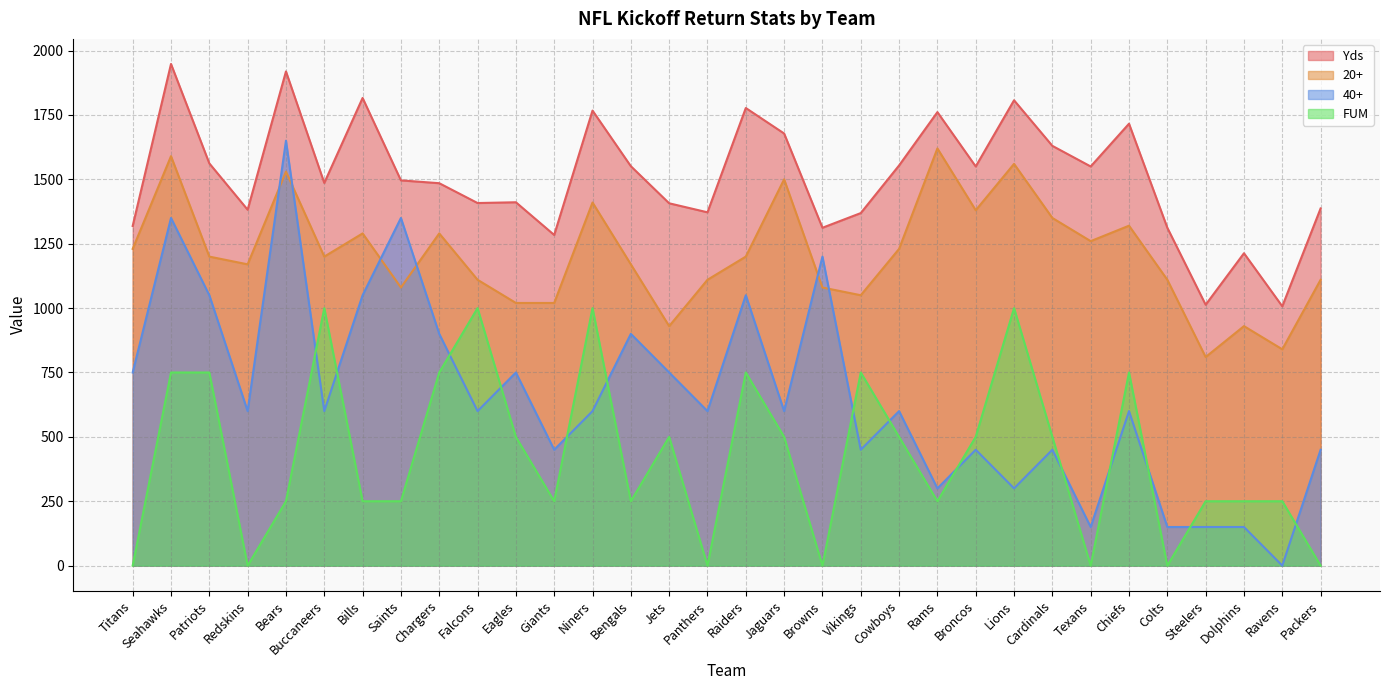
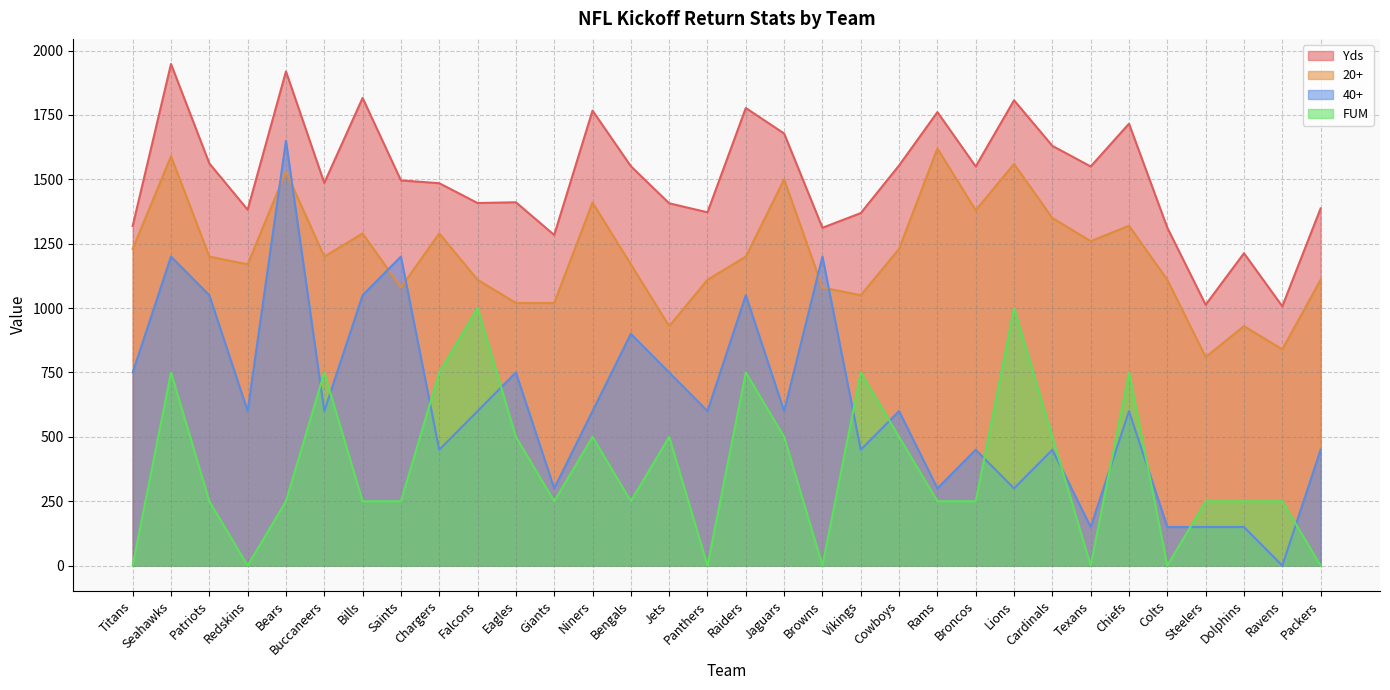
40+, Seahawks: 1350 -> 1200
FUM, Patriots: 750 -> 250
FUM, Buccaneers: 1000 -> 750
40+, Saints: 1350 -> 1200
40+, Chargers: 900 -> 450
40+, Giants: 450 -> 300
FUM, Niners: 1000 -> 500
FUM, Broncos: 500 -> 250
